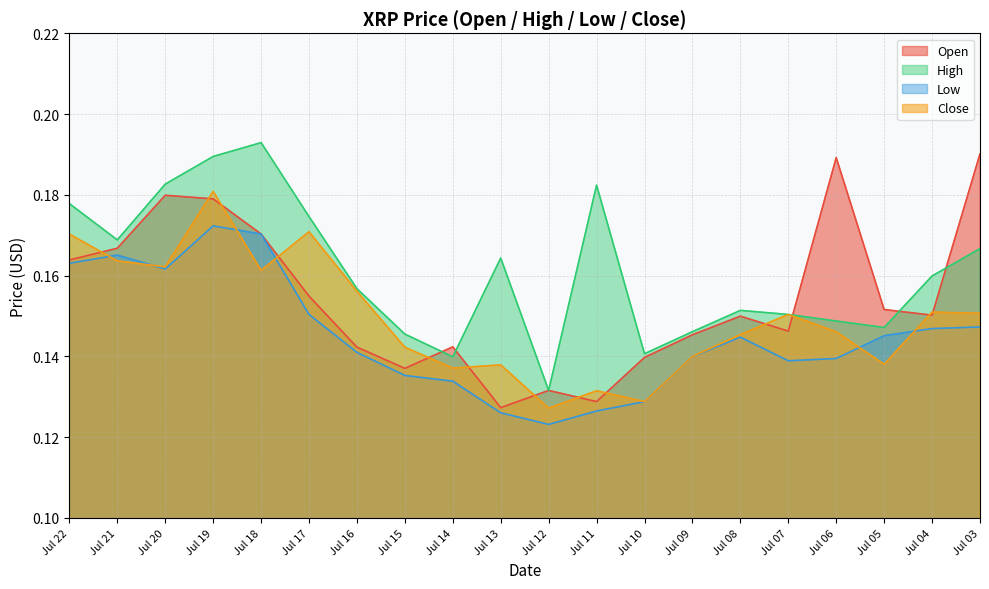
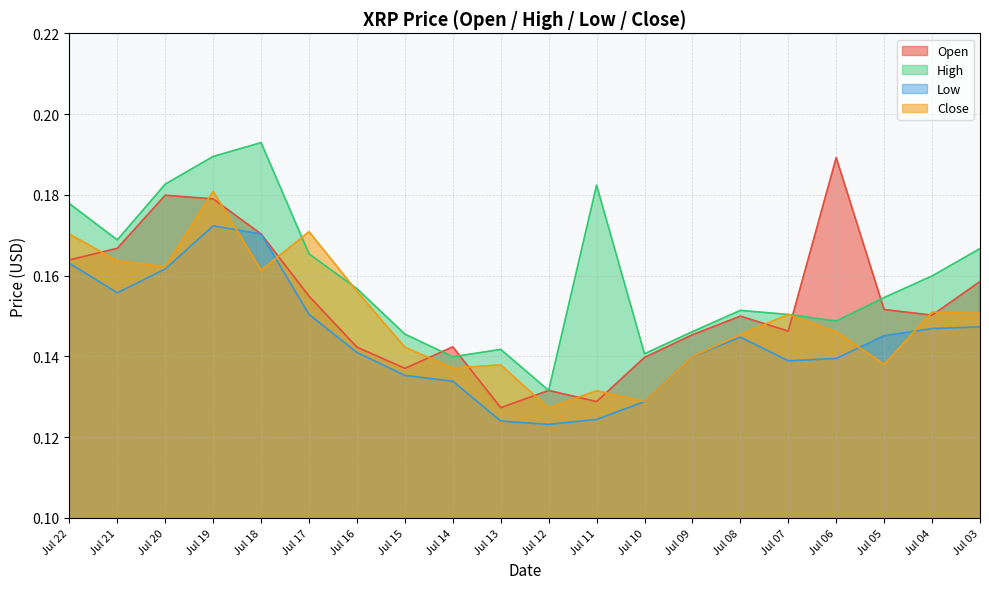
Low, Jul 21: 0.165 -> 0.156
High, Jul 17: 0.175 -> 0.165
High, Jul 13: 0.164 -> 0.142
Low, Jul 13: 0.126 -> 0.124
Low, Jul 11: 0.126 -> 0.124
High, Jul 05: 0.147 -> 0.155
Open, Jul 03: 0.190 -> 0.159
